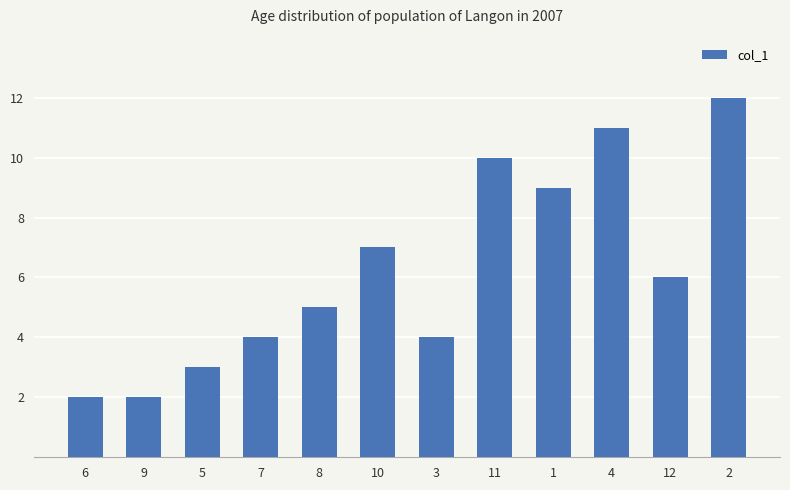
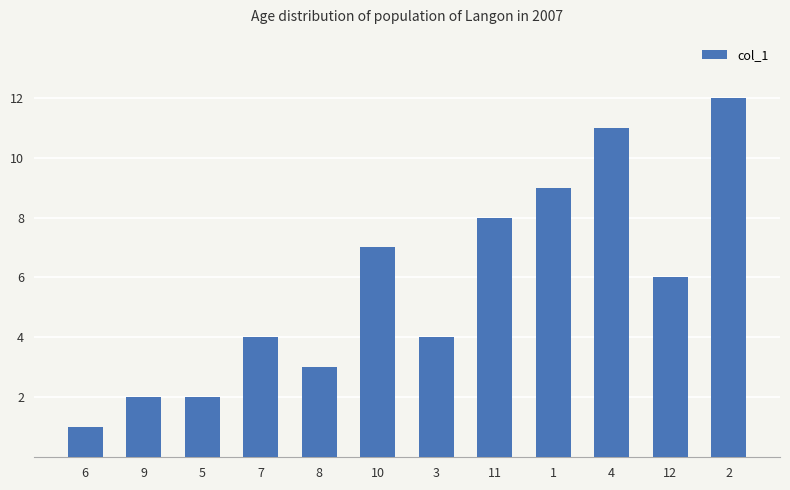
6: 2 -> 1
5: 3 -> 2
8: 5 -> 3
11: 10 -> 8
